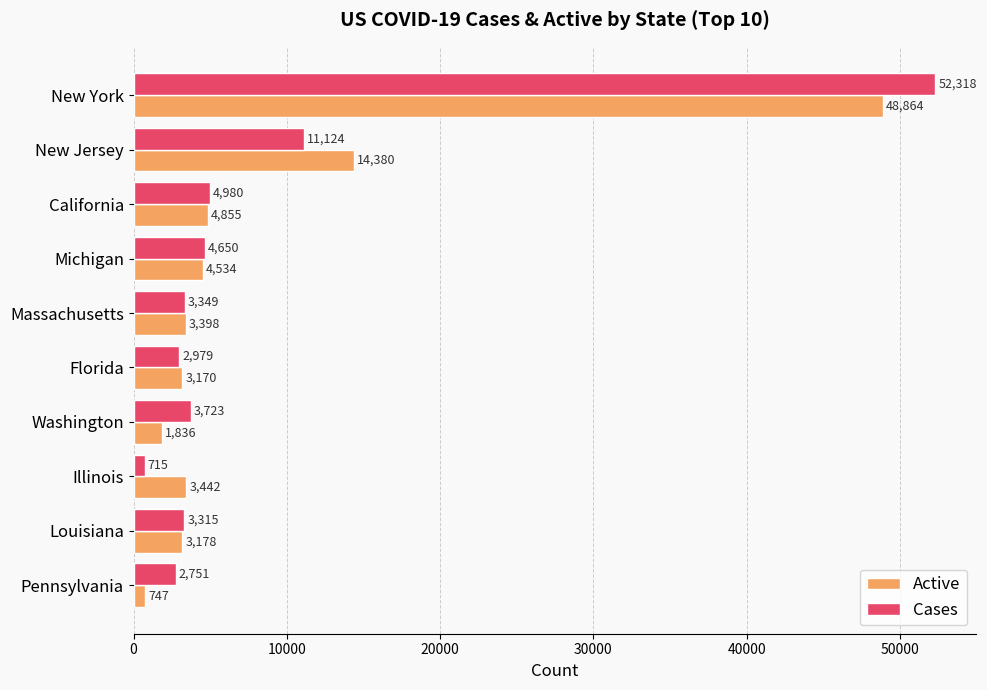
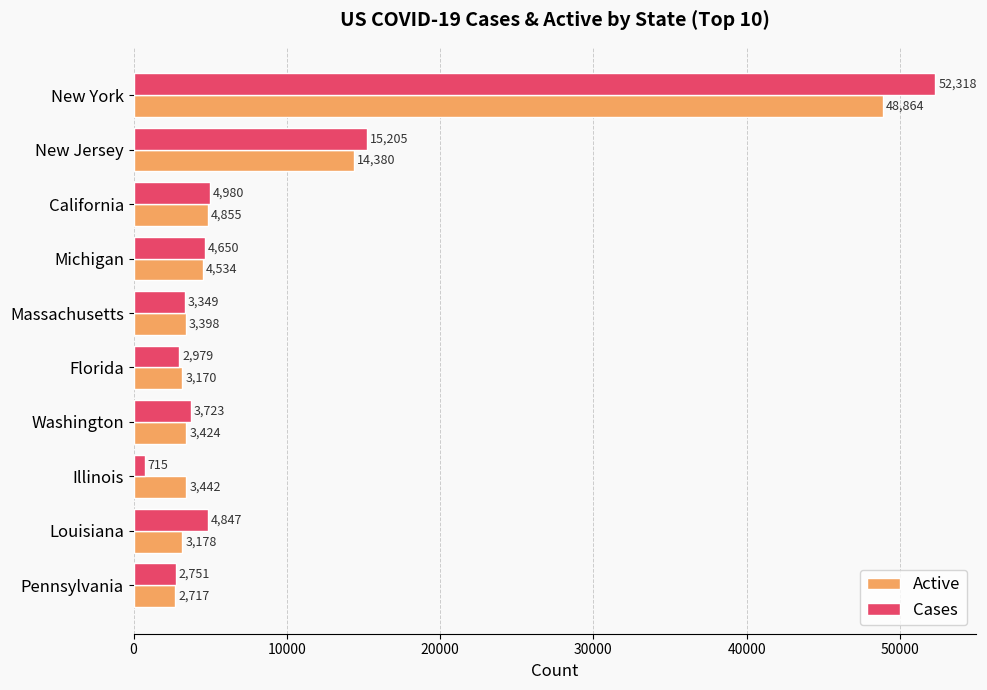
Cases, New Jersey: 11,124 -> 15,205
Active, Washington: 1,836 -> 3,424
Cases, Louisiana: 3,315 -> 4,847
Active, Pennsylvania: 747 -> 2,717
